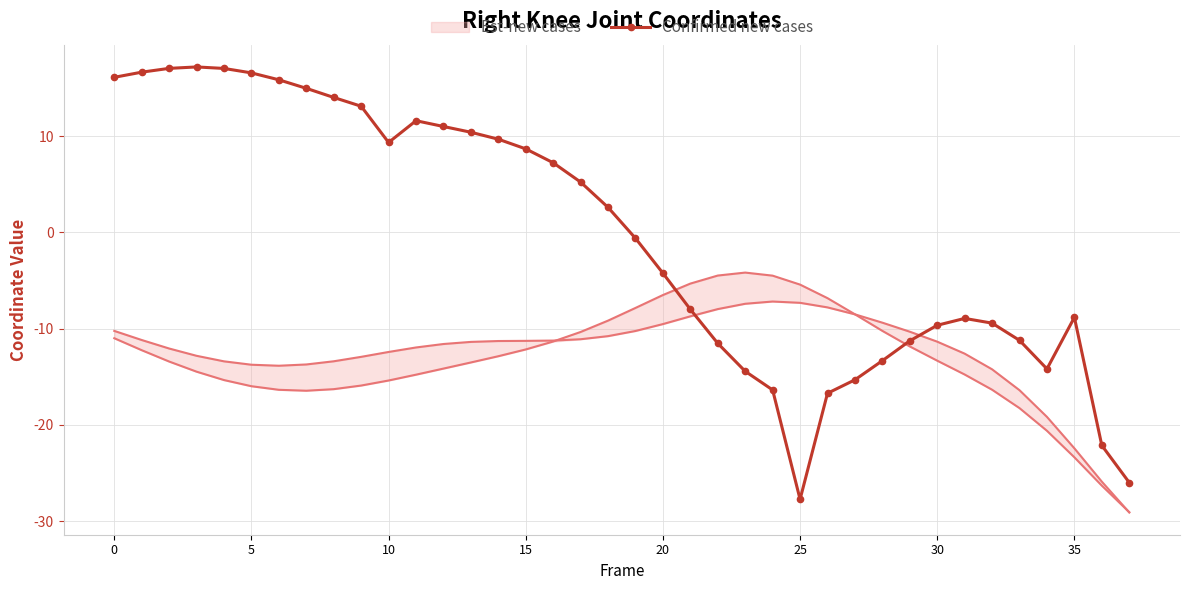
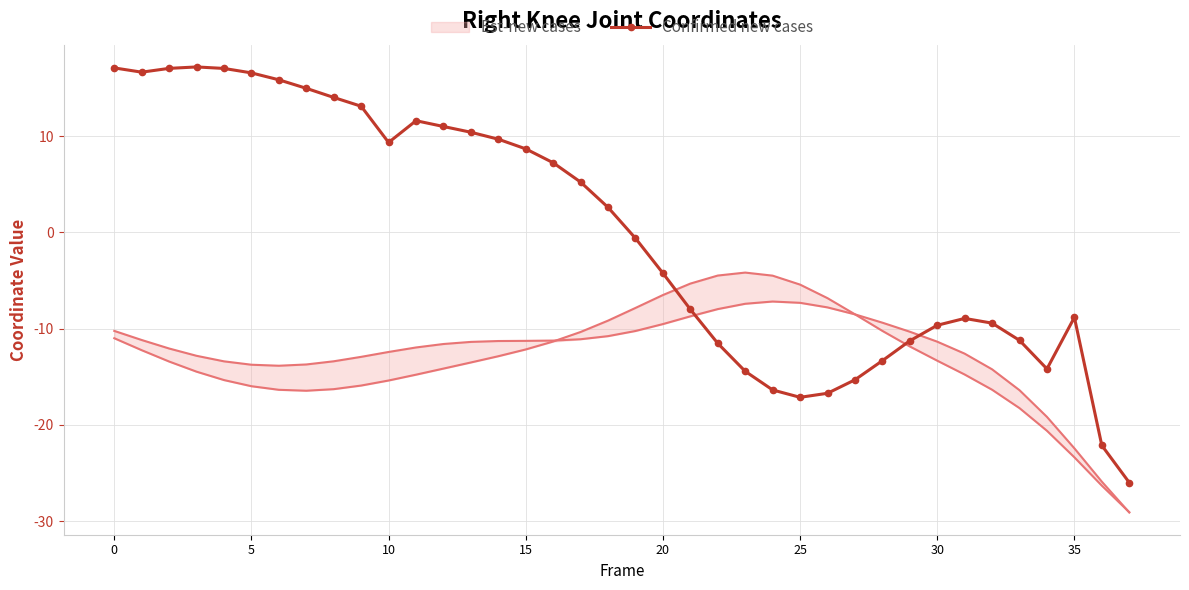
Confirmed new cases, 0: 16 -> 17
Confirmed new cases, 25: -28 -> -17
